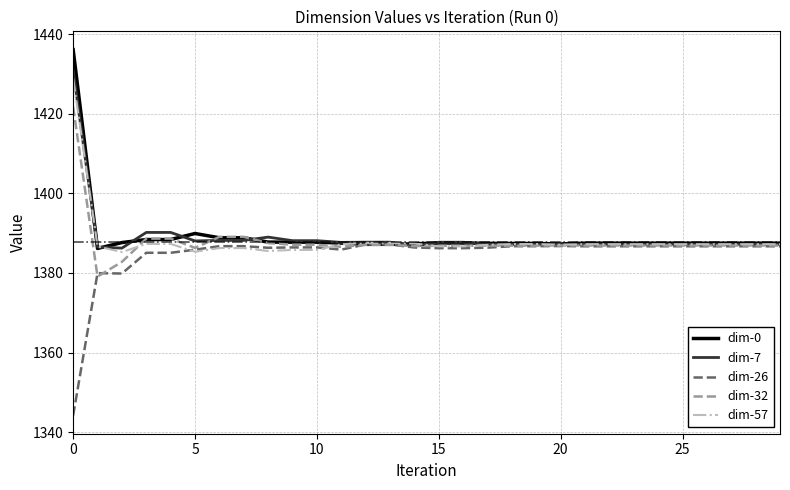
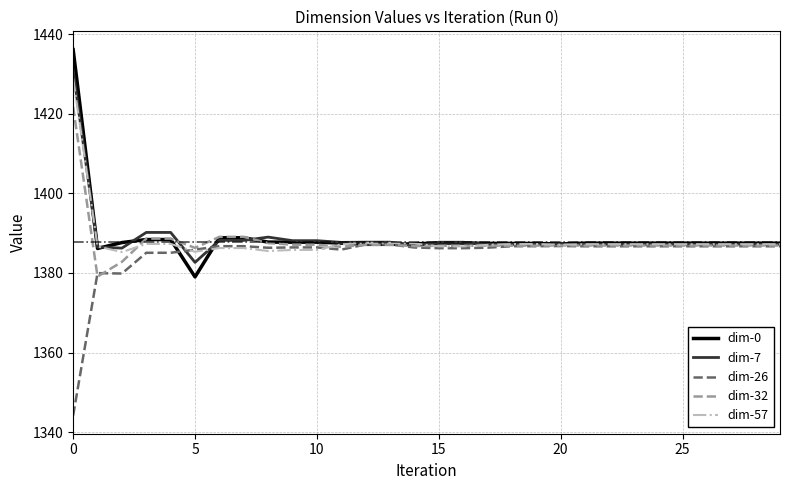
dim-0, 5: 1390 -> 1379
dim-7, 5: 1388 -> 1383
